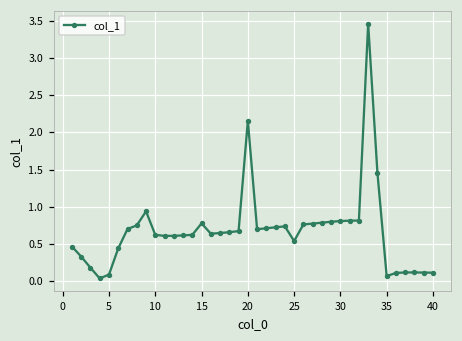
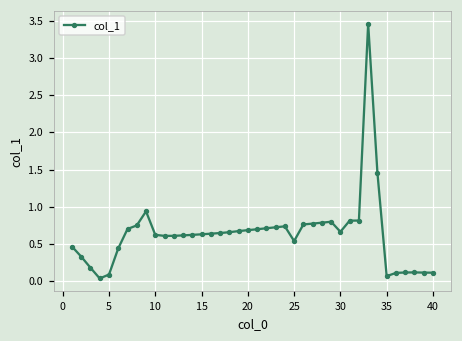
15: 0.8 -> 0.6
20: 2.2 -> 0.7
30: 0.8 -> 0.7
